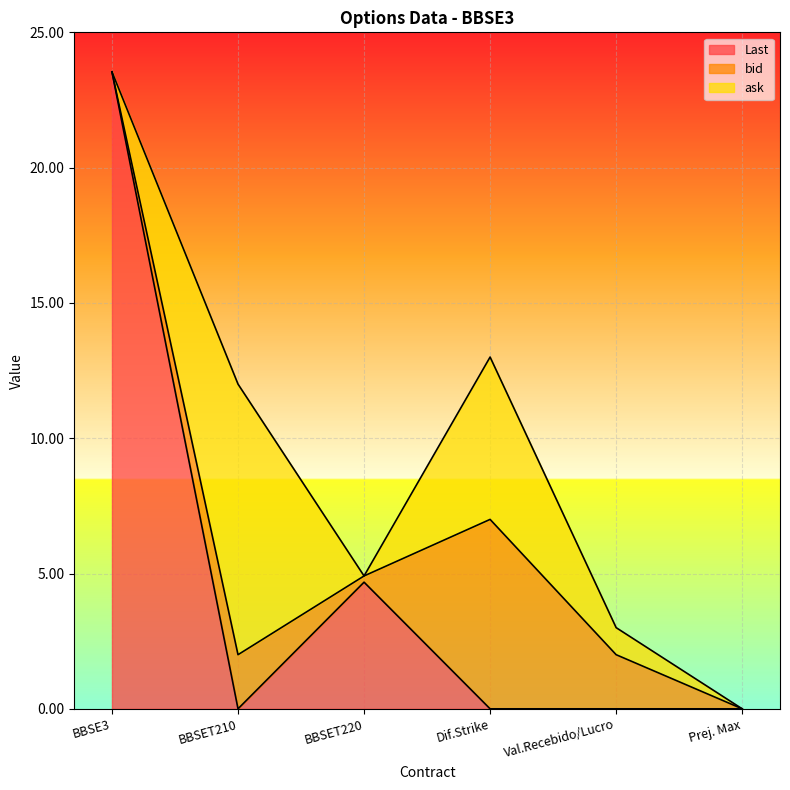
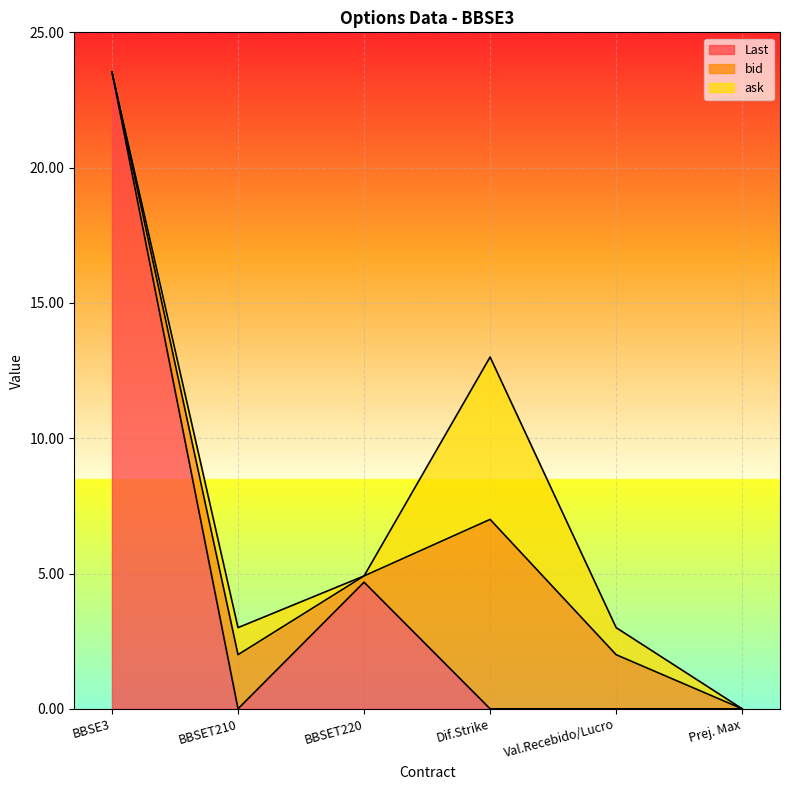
ask, BBSET210: 10 -> 1
